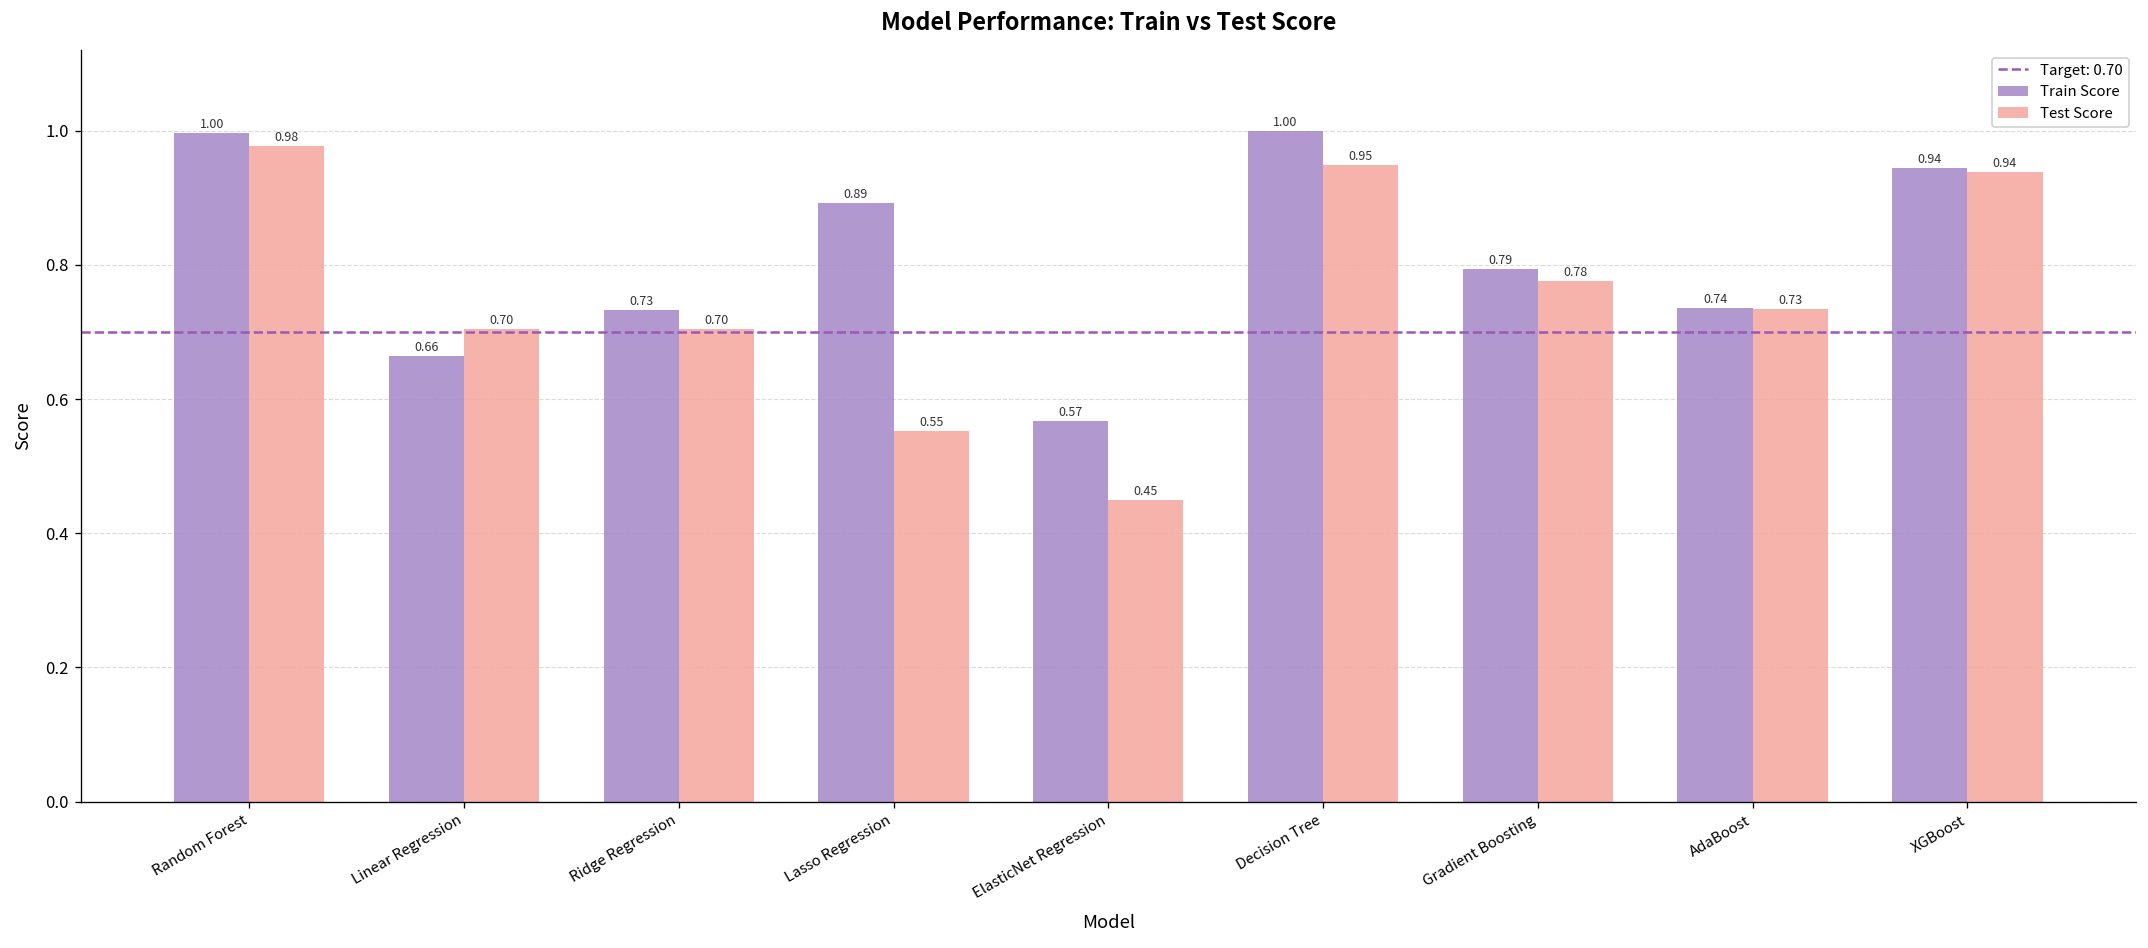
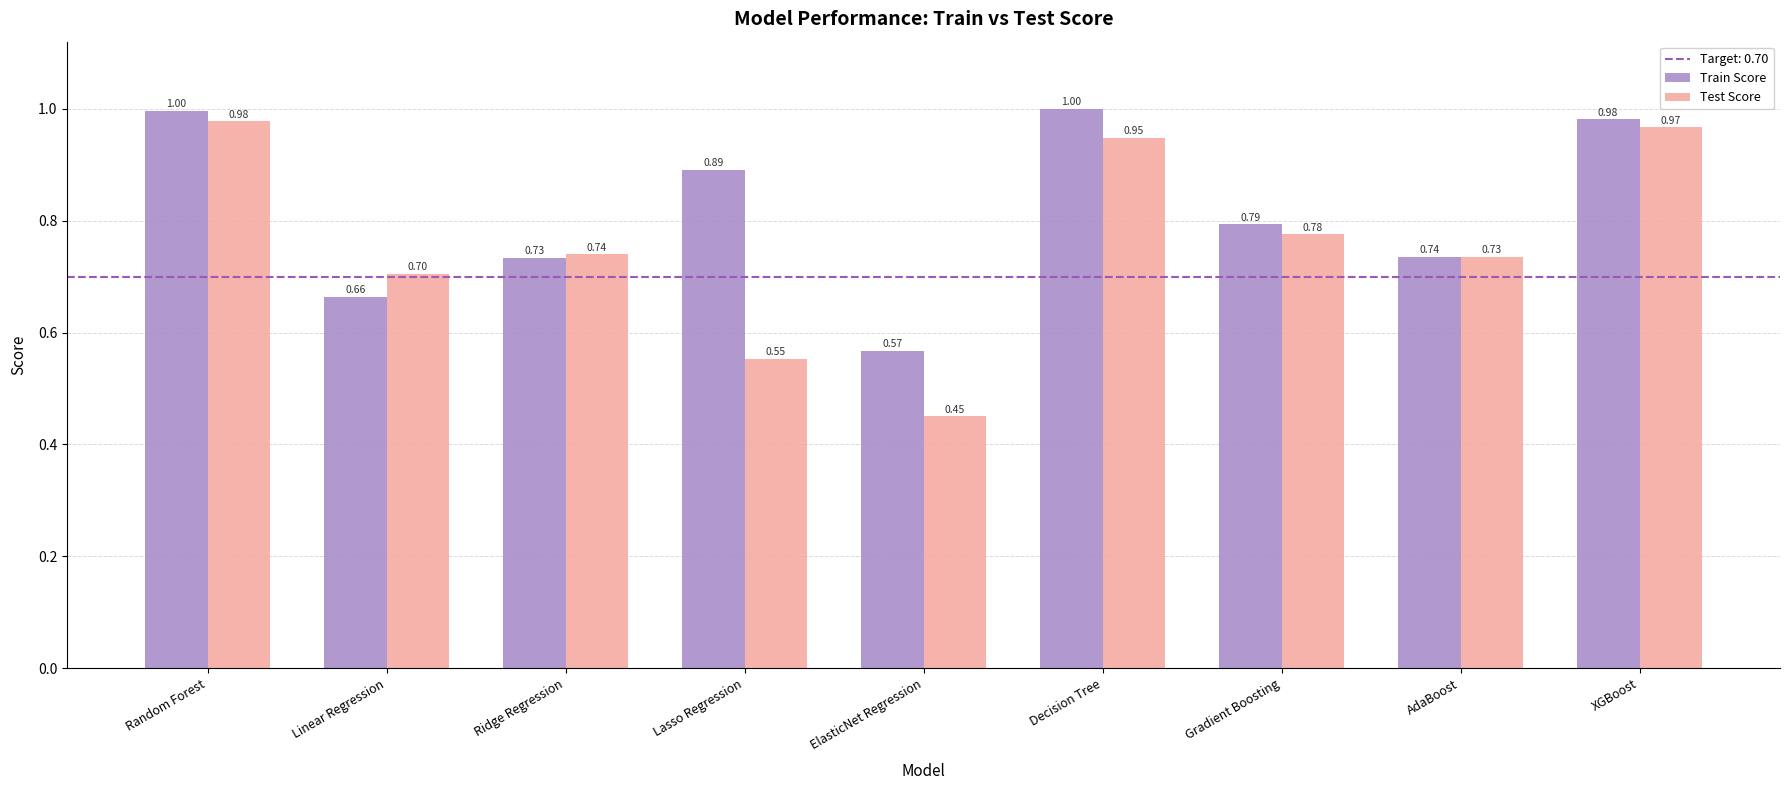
Test Score, Ridge Regression: 0.70 -> 0.74
Train Score, XGBoost: 0.94 -> 0.98
Test Score, XGBoost: 0.94 -> 0.97
